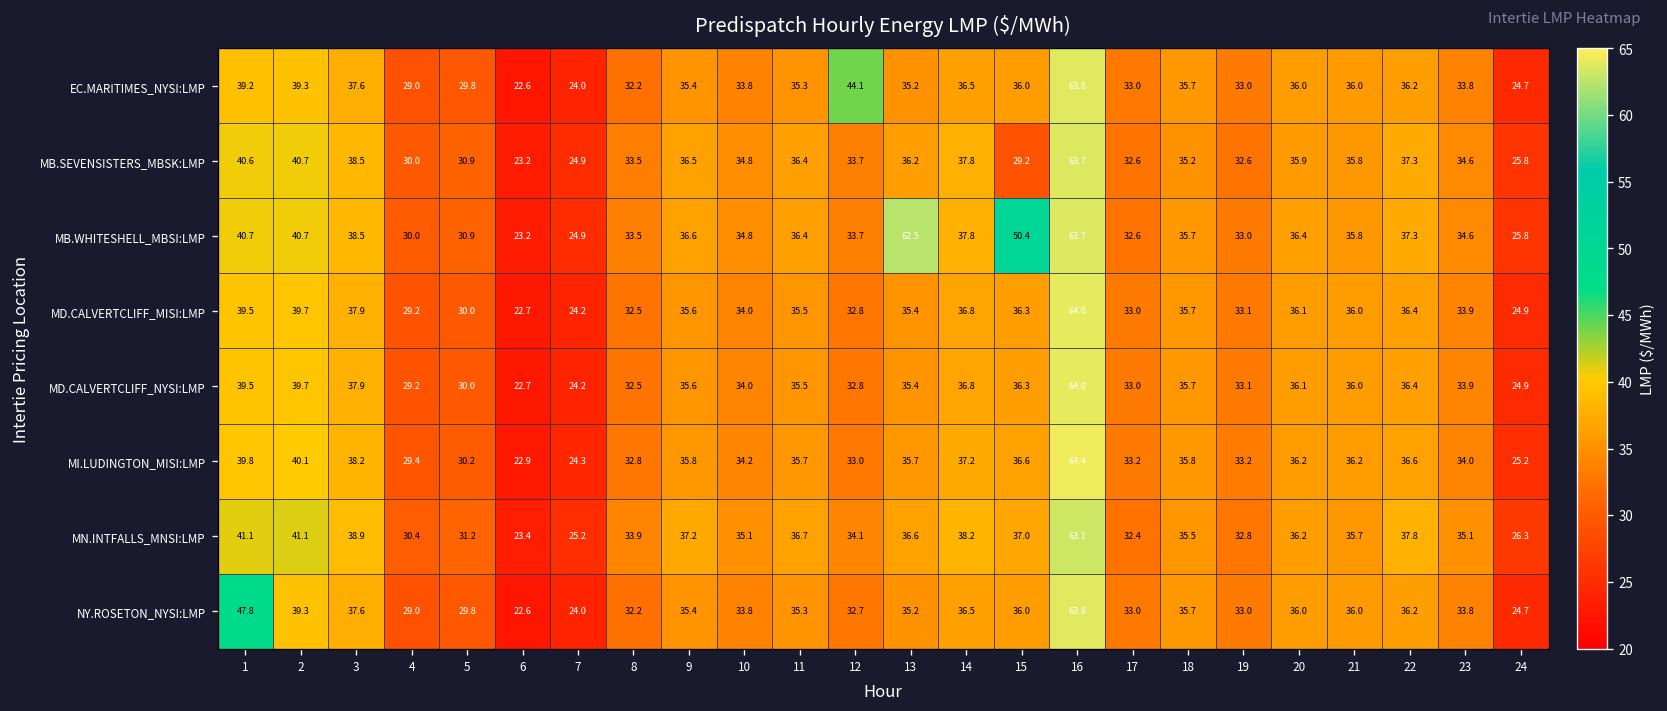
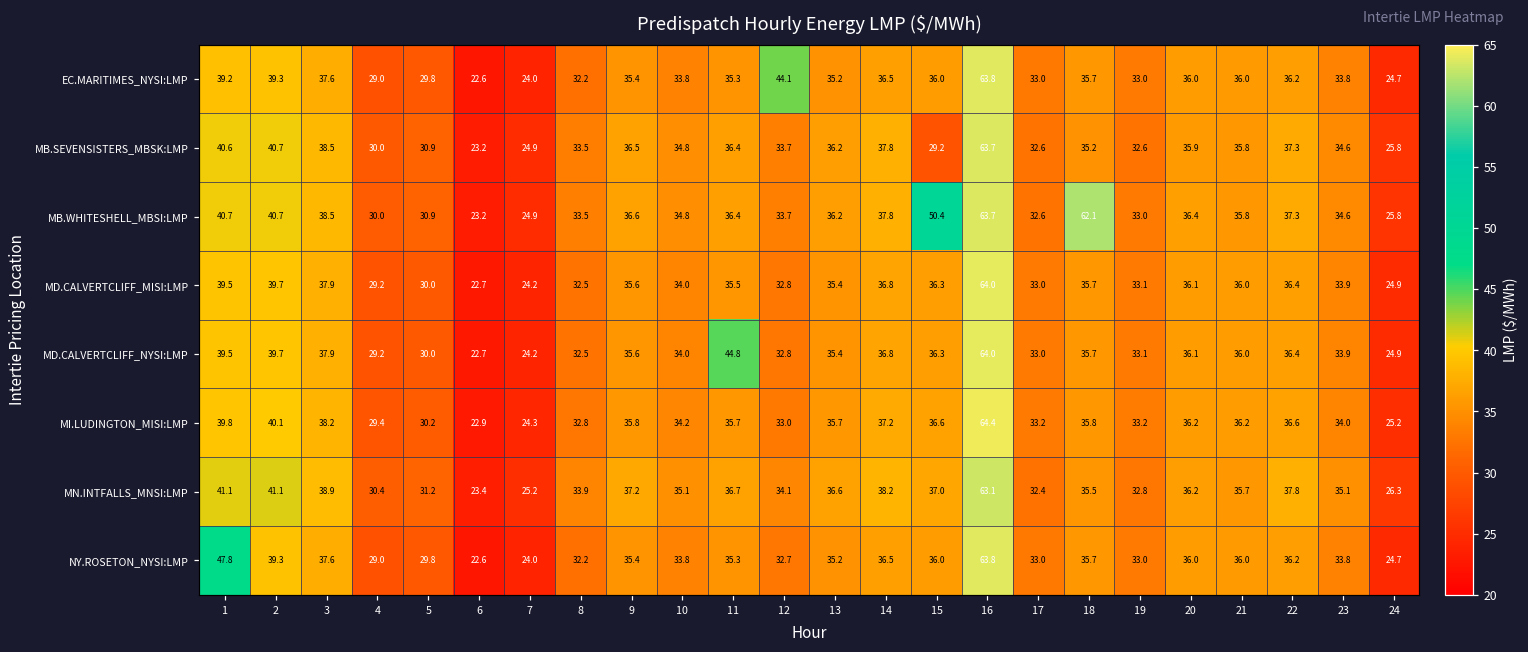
MB.WHITESHELL_MBSI:LMP, 13: 62.5 -> 36.2
MB.WHITESHELL_MBSI:LMP, 18: 35.7 -> 62.1
MD.CALVERTCLIFF_NYSI:LMP, 11: 35.5 -> 44.8
